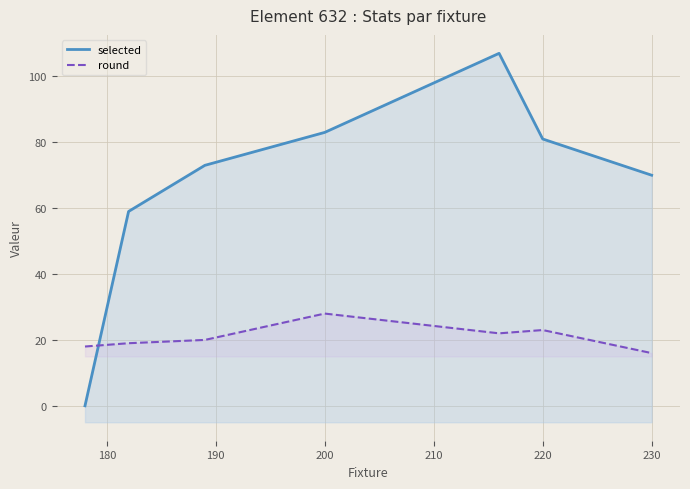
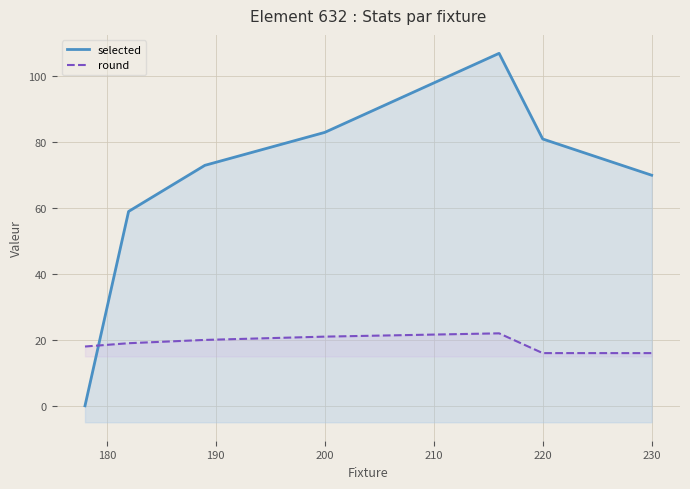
round, 200: 28 -> 21
round, 220: 23 -> 16
